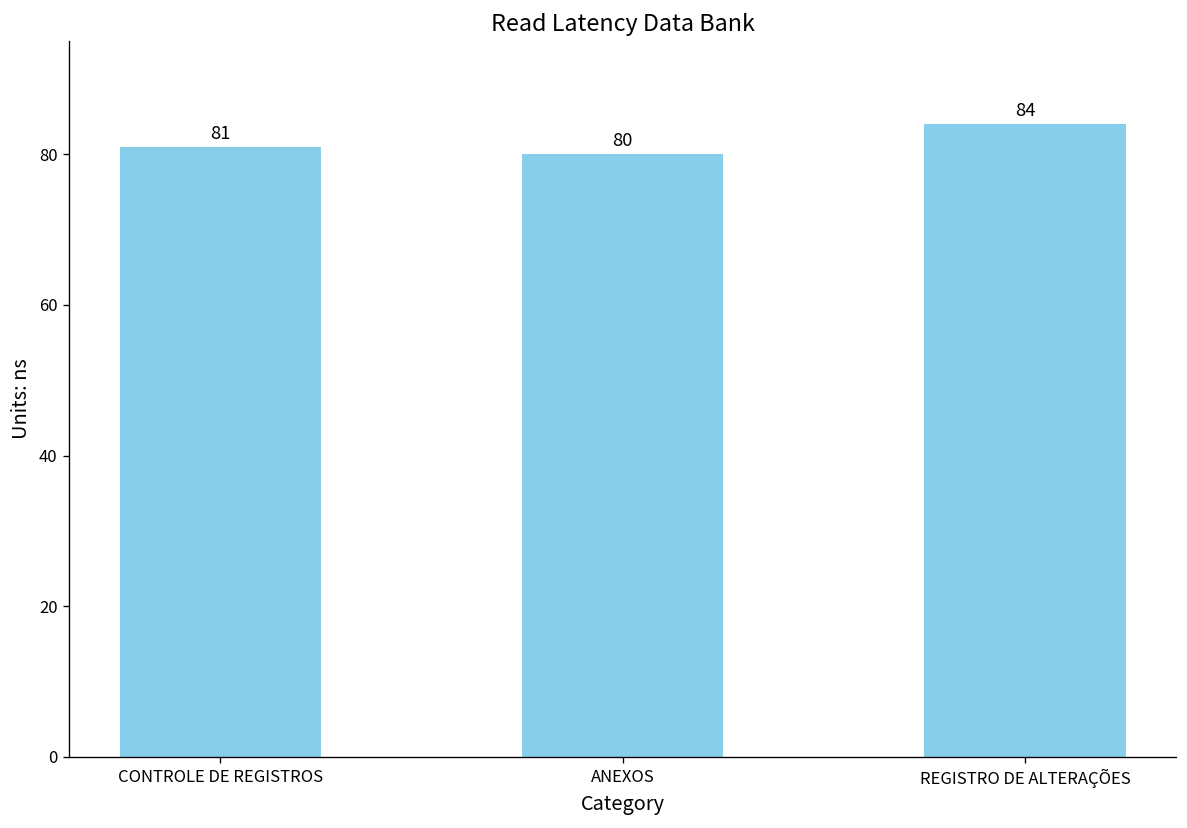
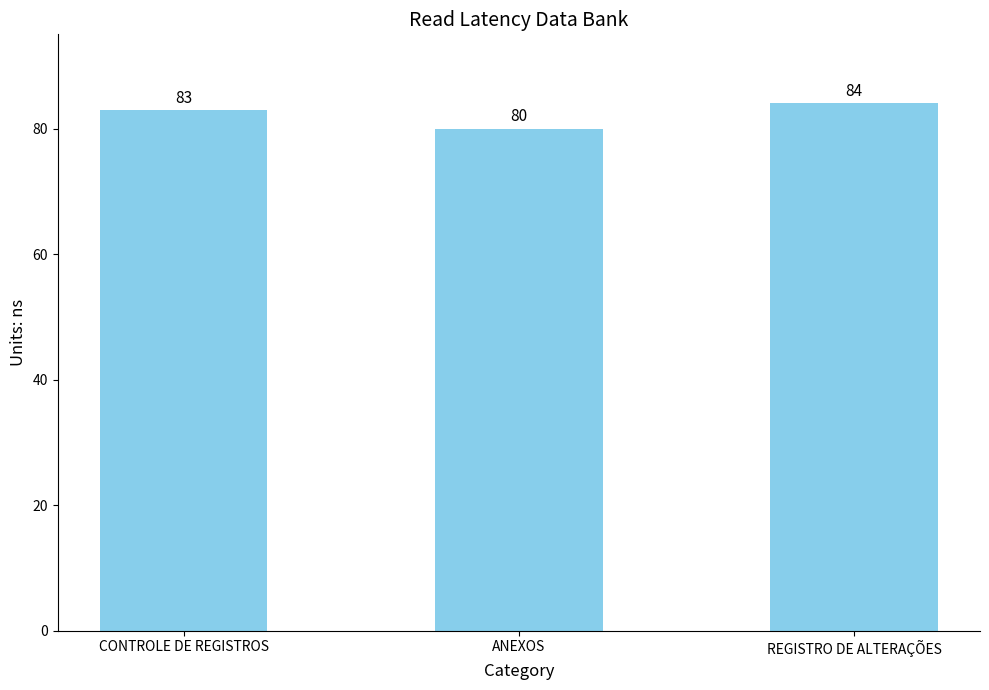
CONTROLE DE REGISTROS: 81 -> 83
